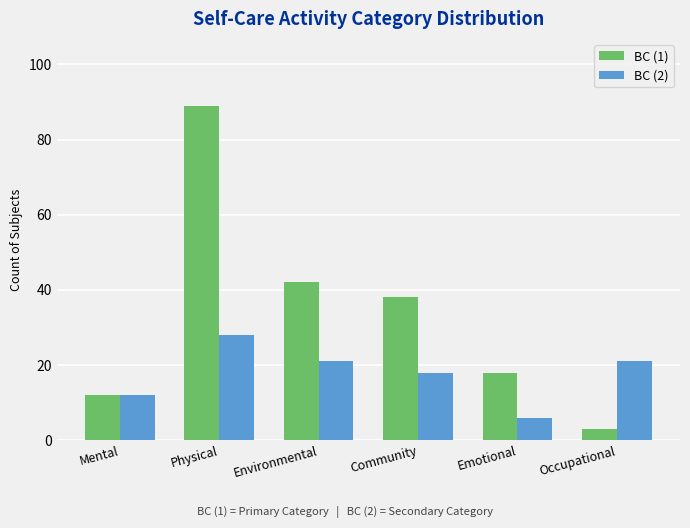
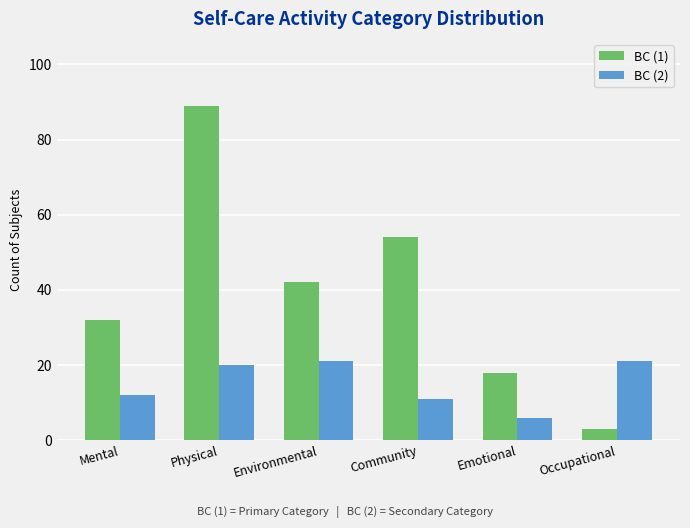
BC (1), Mental: 12 -> 32
BC (2), Physical: 28 -> 20
BC (1), Community: 38 -> 54
BC (2), Community: 18 -> 11
